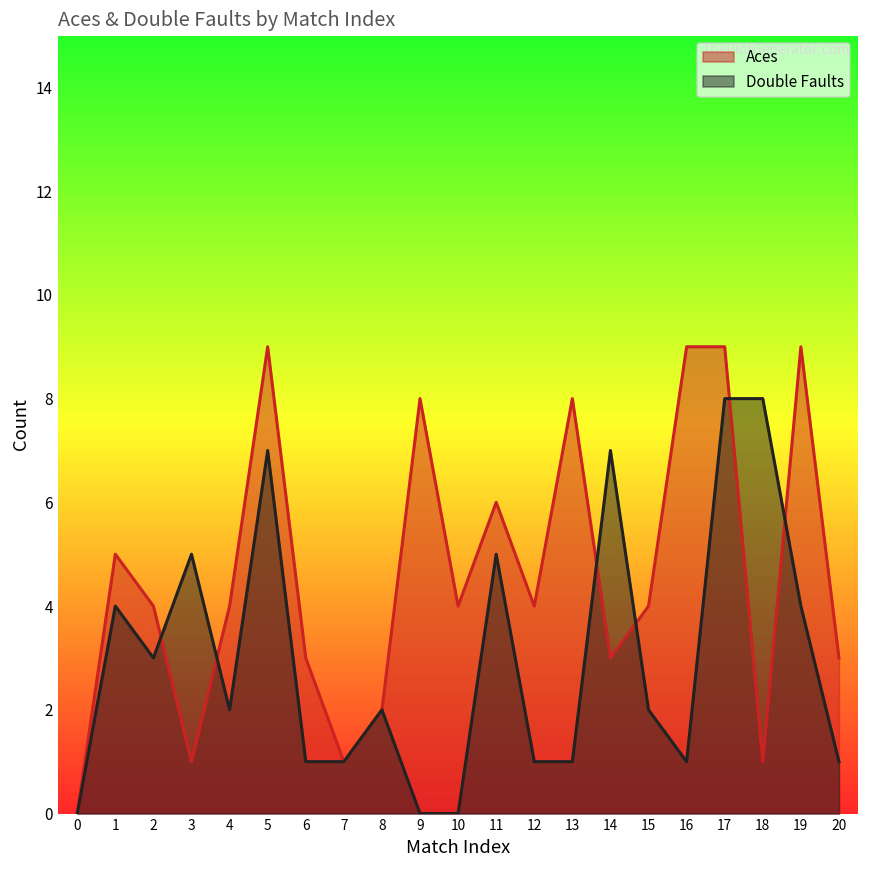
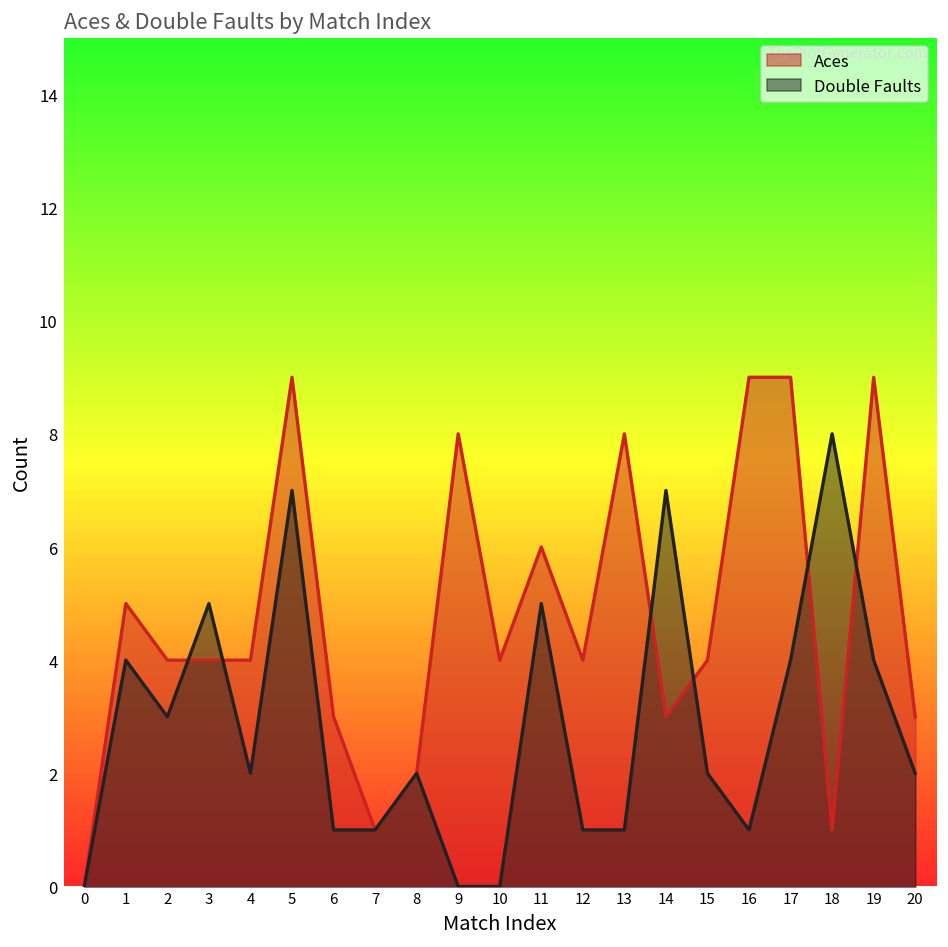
Aces, 3: 1 -> 4
Double Faults, 17: 8 -> 4
Double Faults, 20: 1 -> 2
